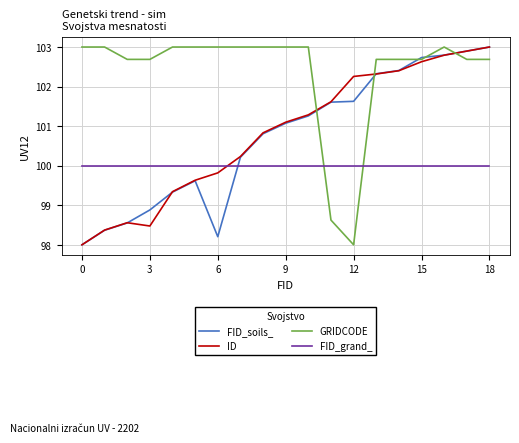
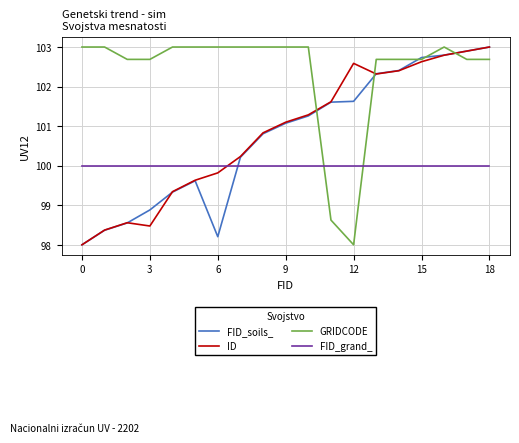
ID, 12: 102.3 -> 102.6
